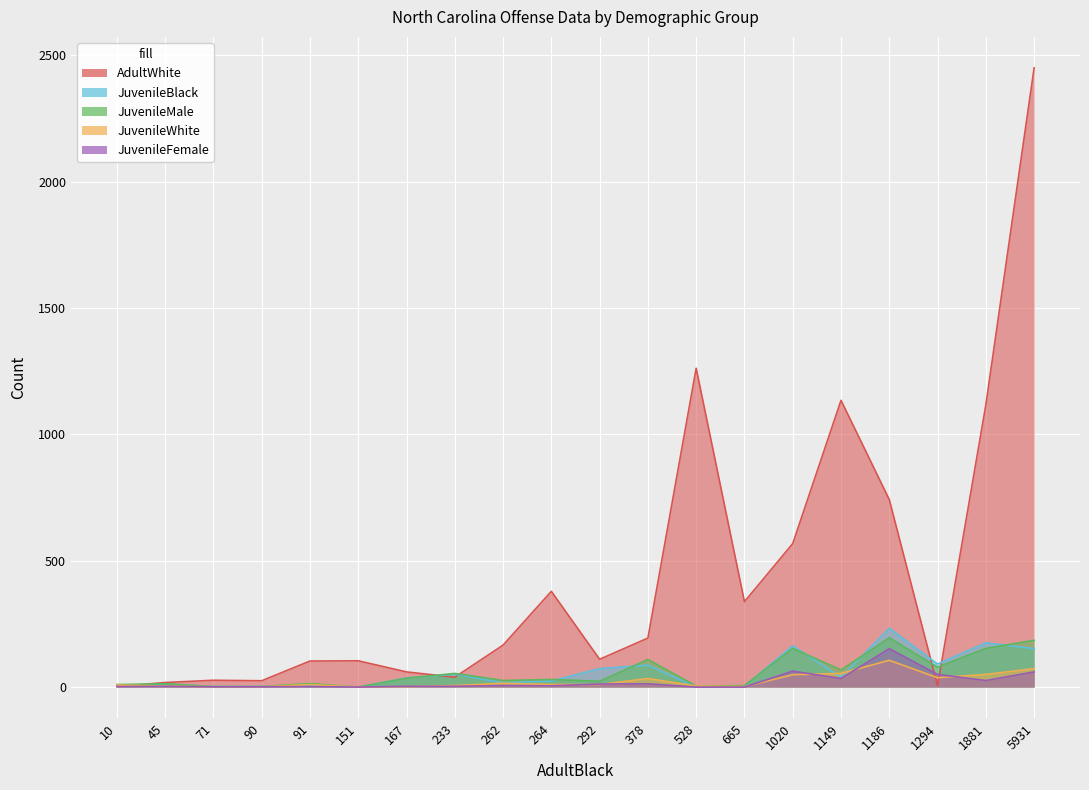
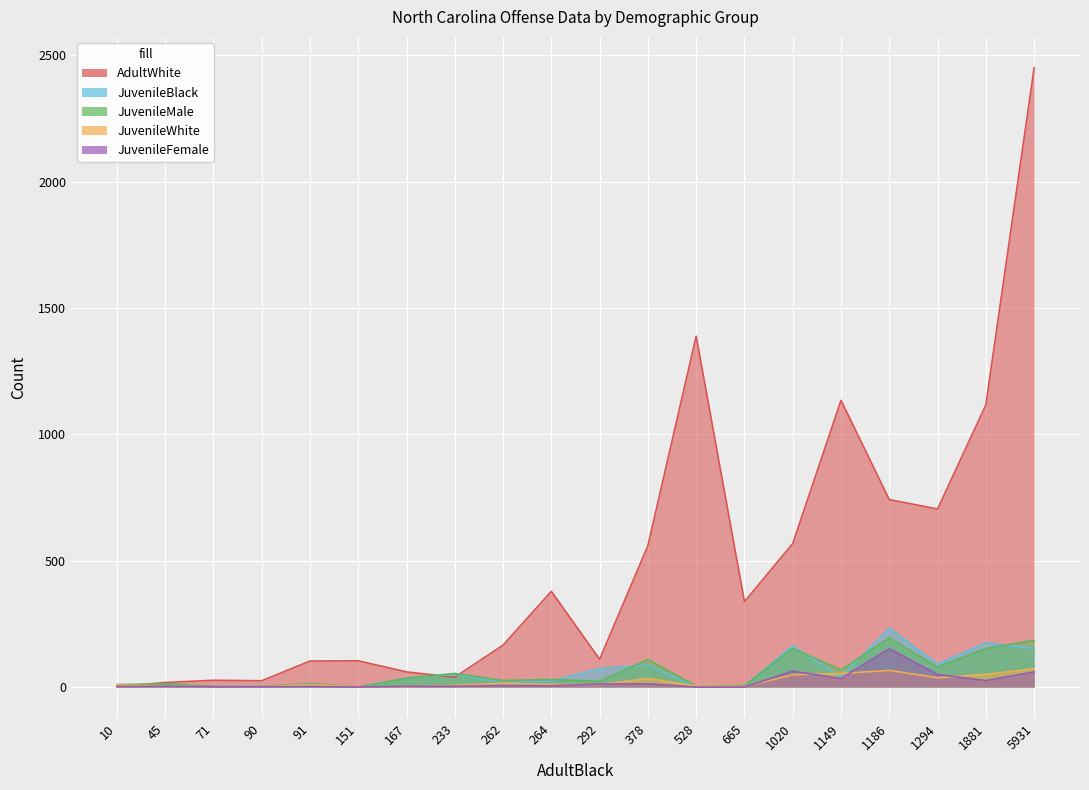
AdultWhite, 378: 190 -> 560
AdultWhite, 528: 1260 -> 1390
JuvenileWhite, 1186: 110 -> 70
AdultWhite, 1294: 10 -> 710
